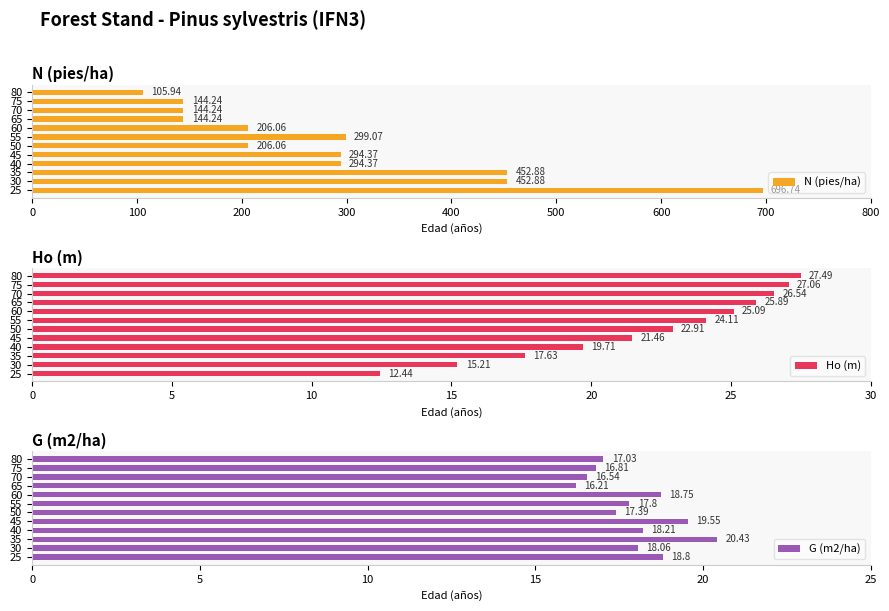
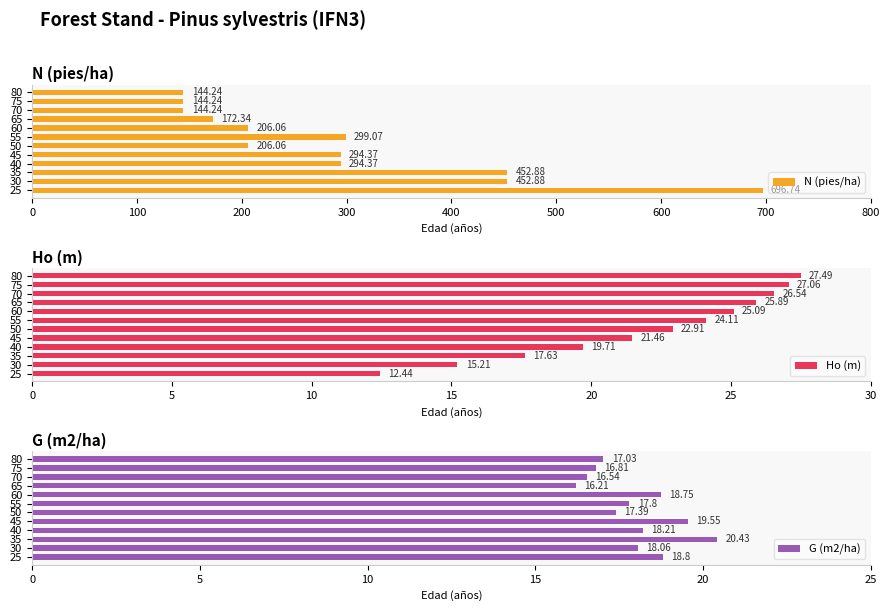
N (pies/ha), 80: 105.94 -> 144.24
N (pies/ha), 65: 144.24 -> 172.34
